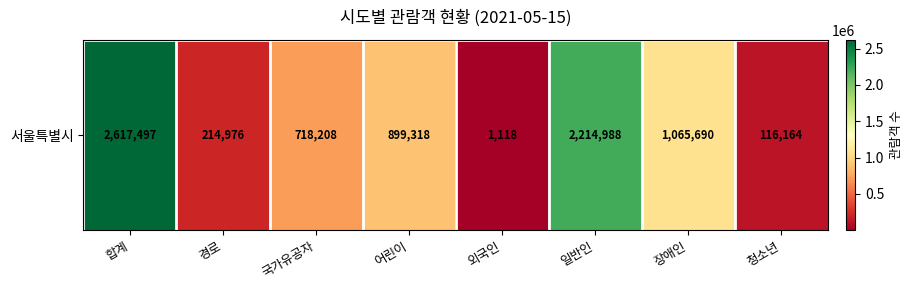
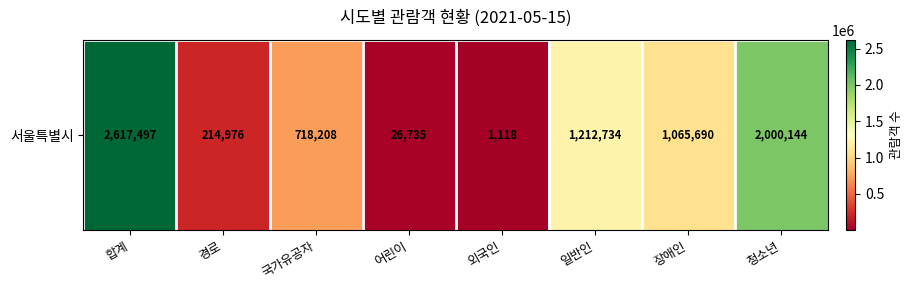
서울특별시, 어린이: 899,318 -> 26,735
서울특별시, 일반인: 2,214,988 -> 1,212,734
서울특별시, 청소년: 116,164 -> 2,000,144
